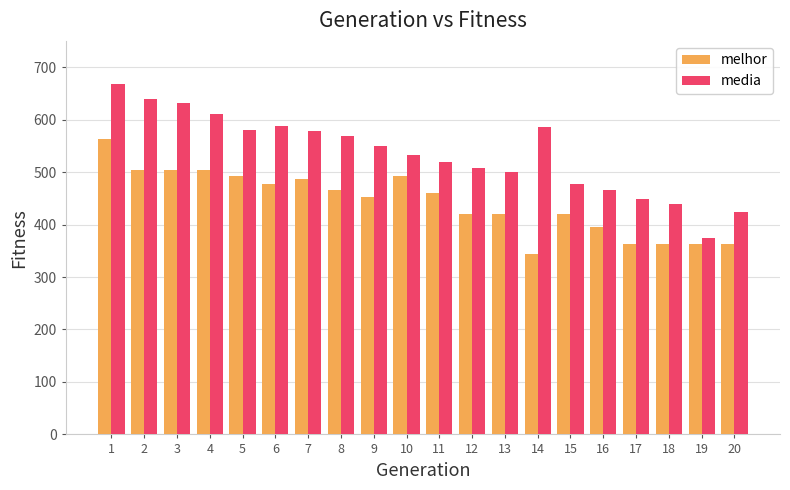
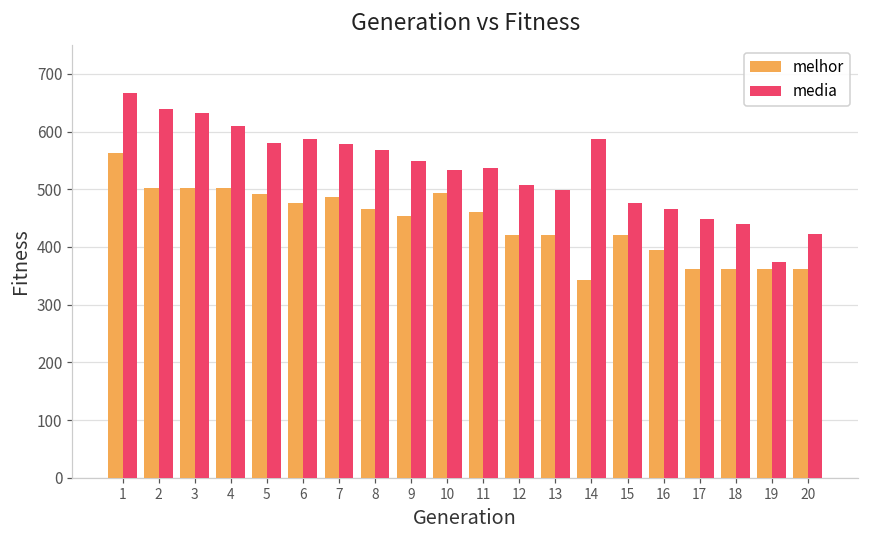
media, 11: 520 -> 540
